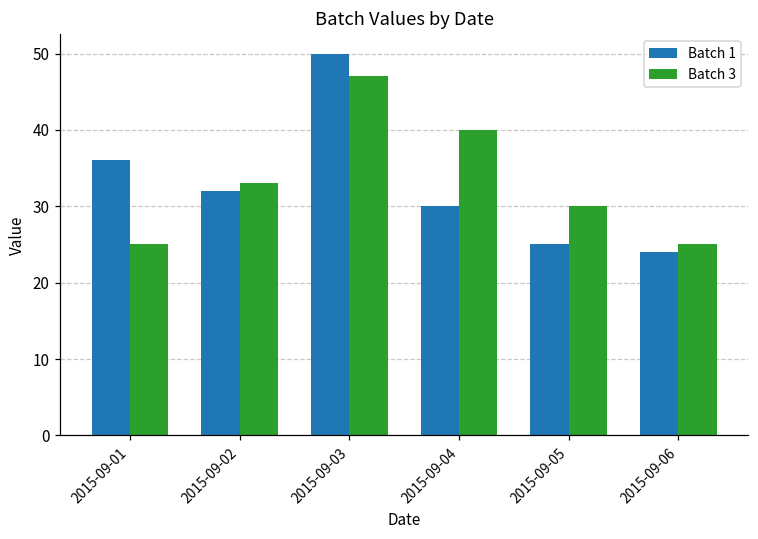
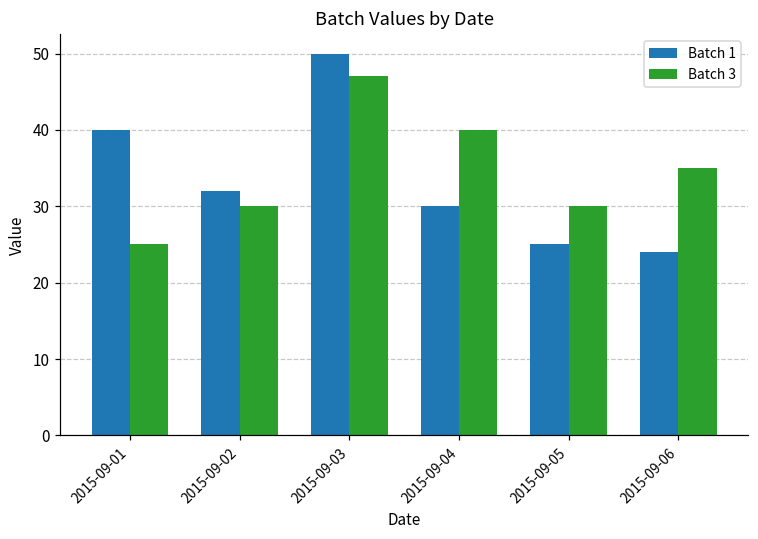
Batch 1, 2015-09-01: 36 -> 40
Batch 3, 2015-09-02: 33 -> 30
Batch 3, 2015-09-06: 25 -> 35
